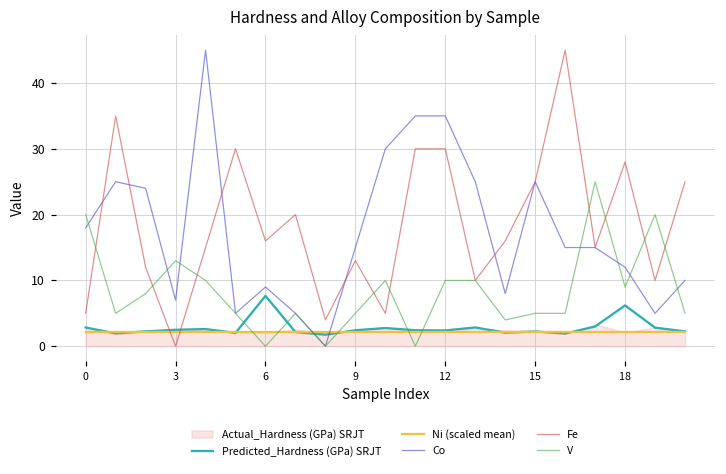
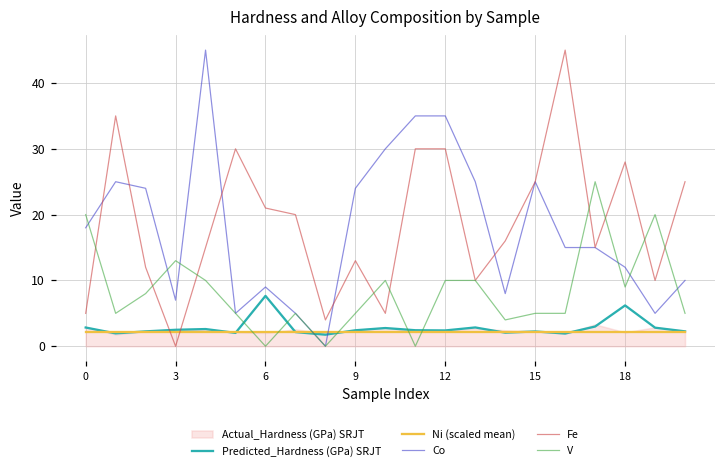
Fe, 6: 16 -> 21
Co, 9: 15 -> 24
